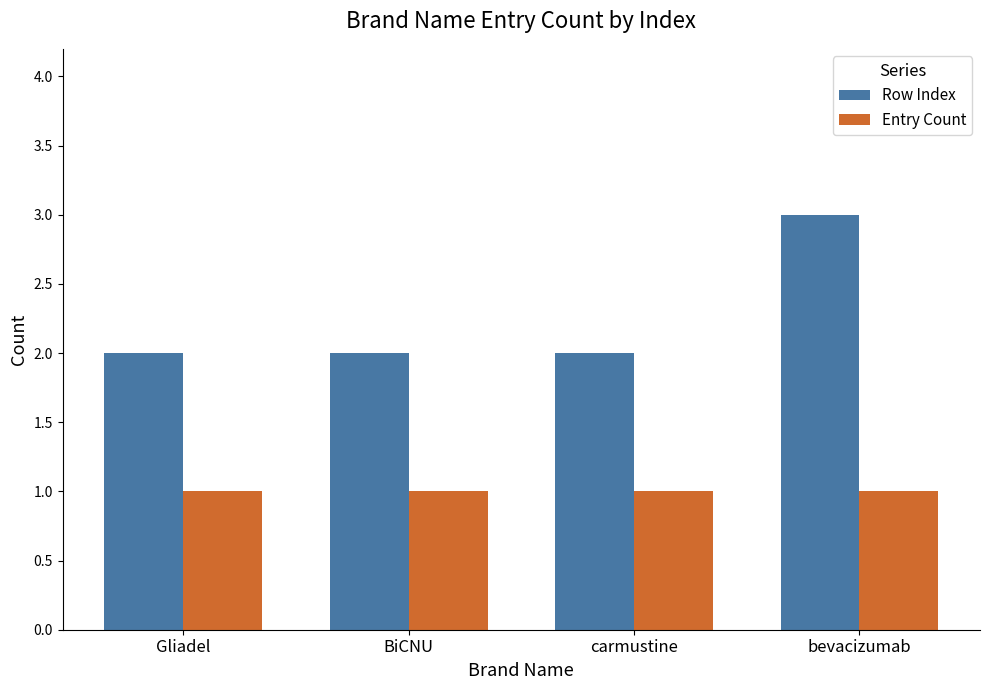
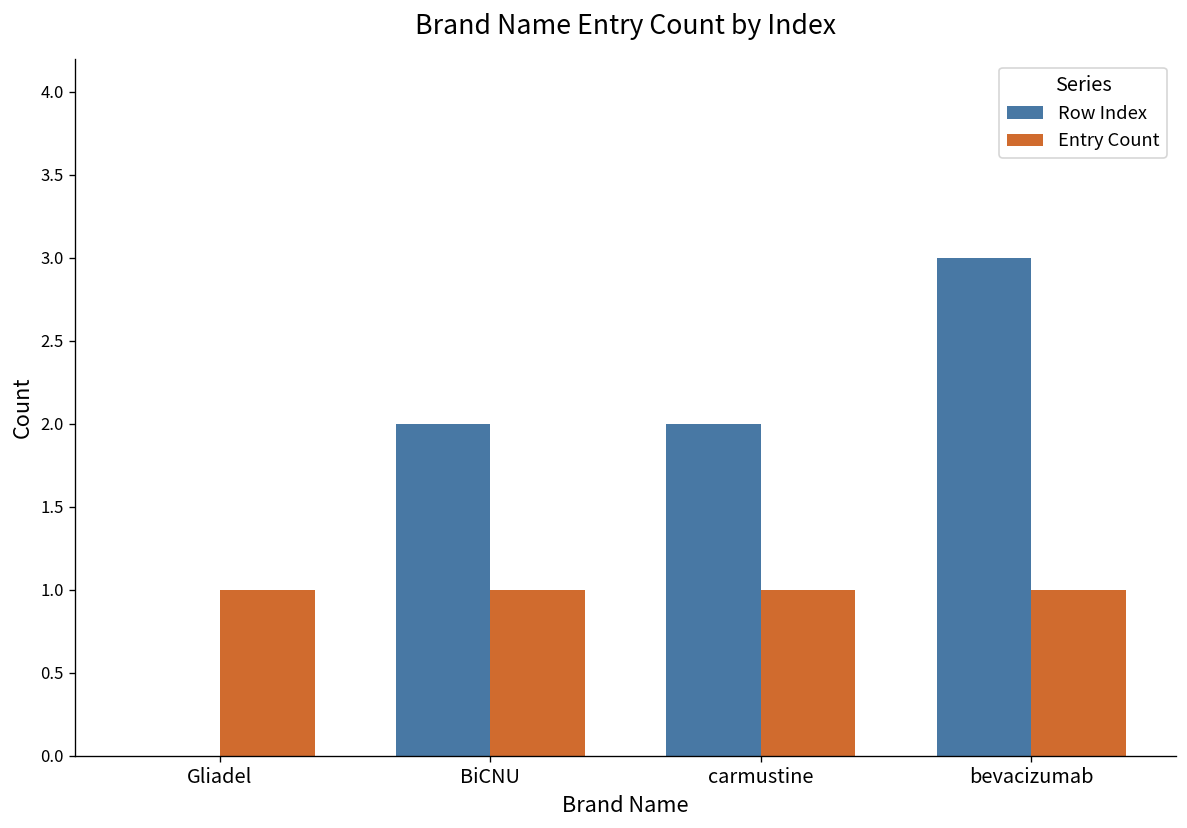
Row Index, Gliadel: 2 -> 0
